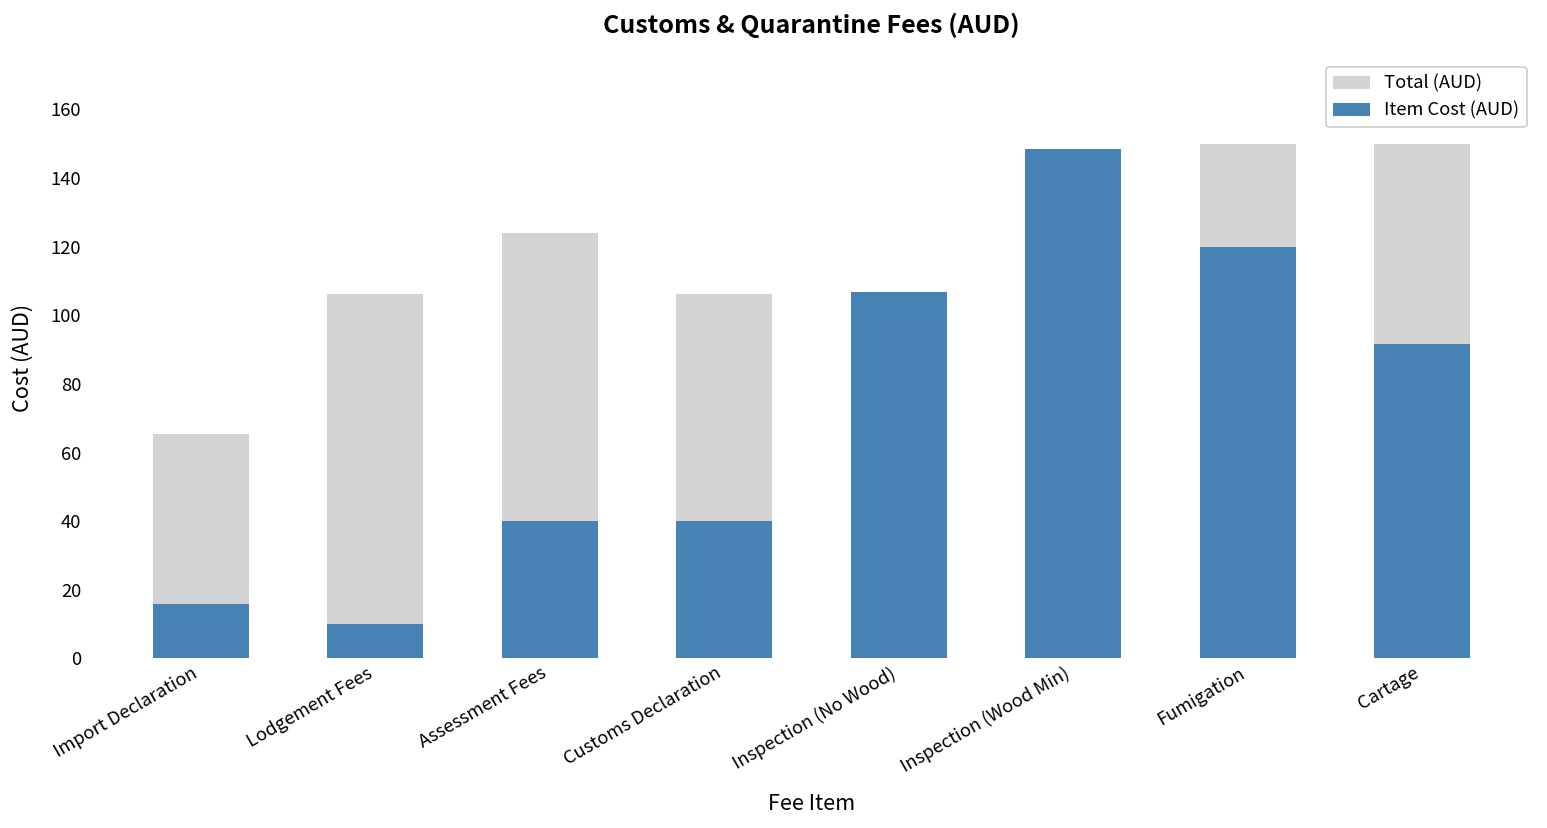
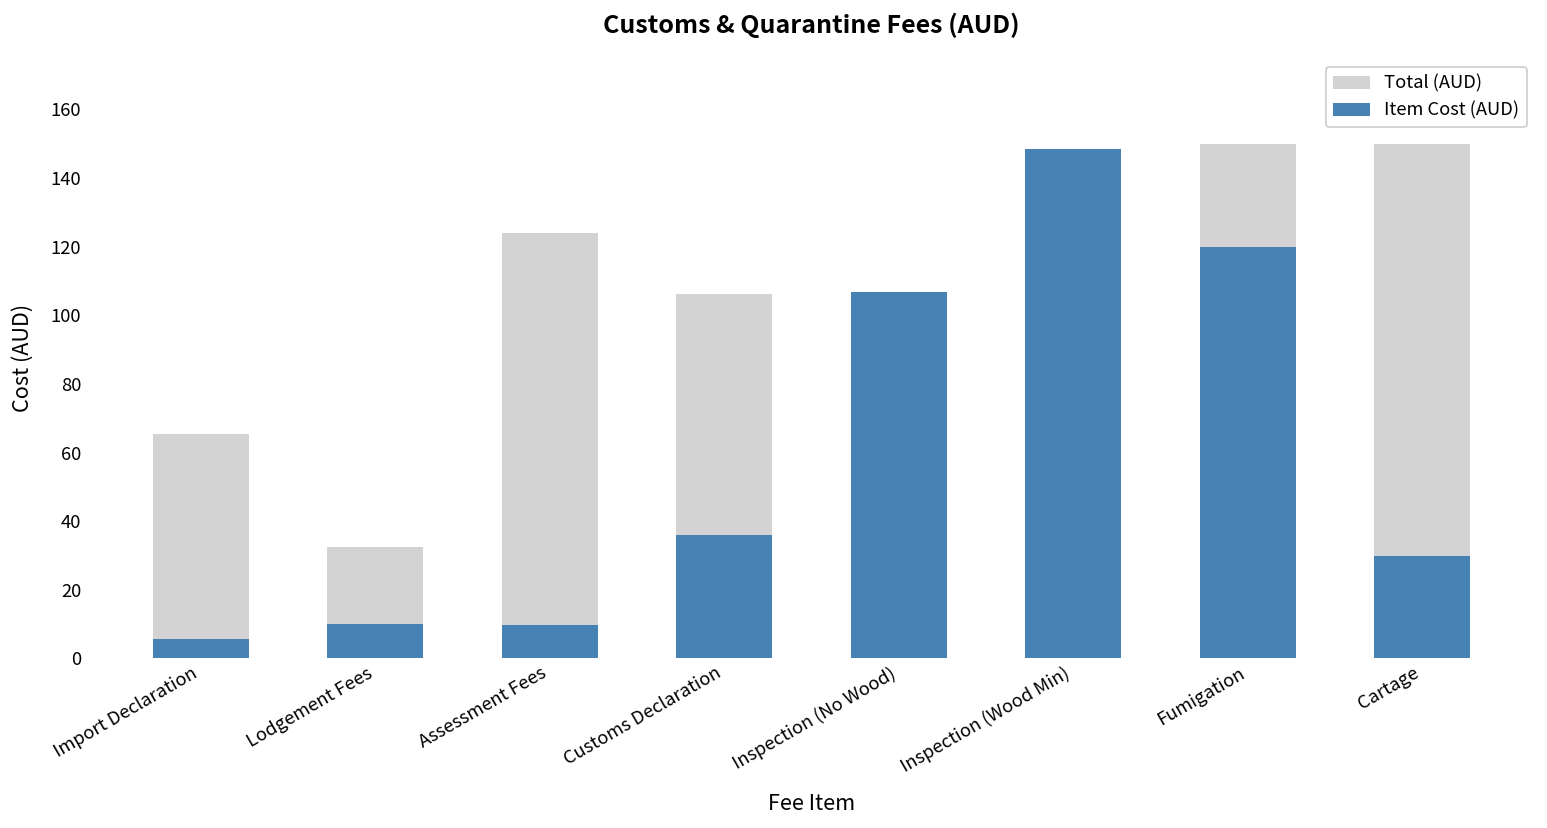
Item Cost (AUD), Import Declaration: 16 -> 6
Total (AUD), Lodgement Fees: 106 -> 32
Item Cost (AUD), Assessment Fees: 40 -> 10
Item Cost (AUD), Customs Declaration: 40 -> 36
Item Cost (AUD), Cartage: 92 -> 30
